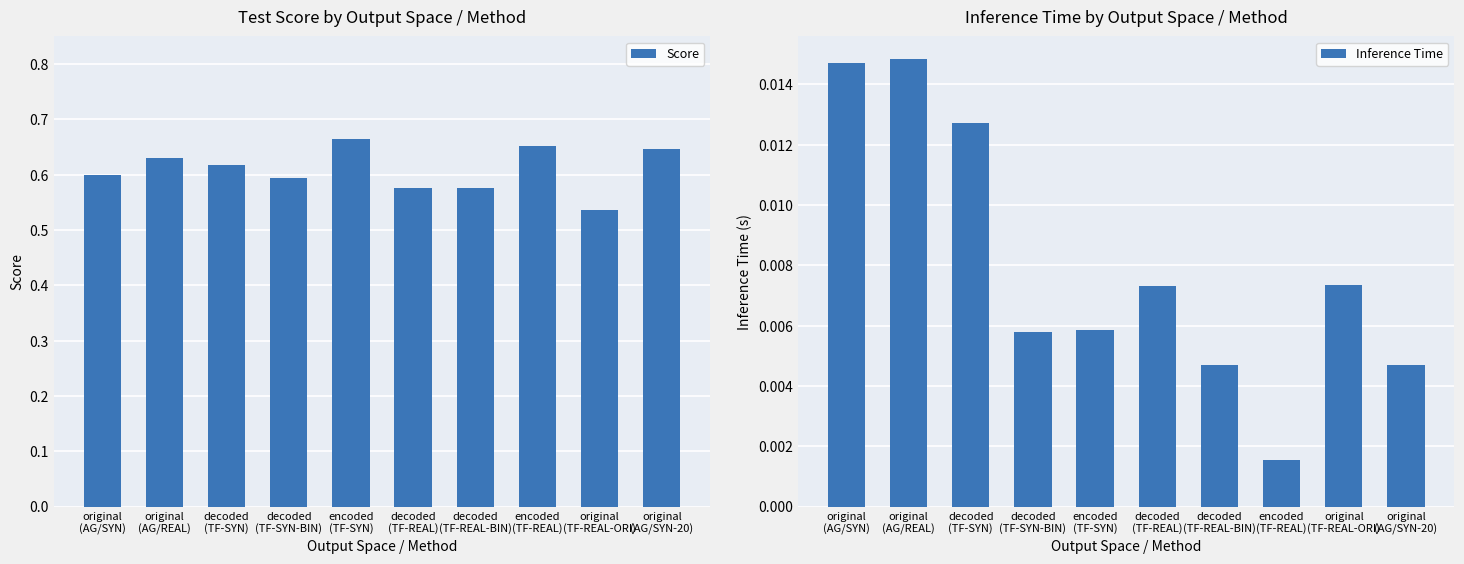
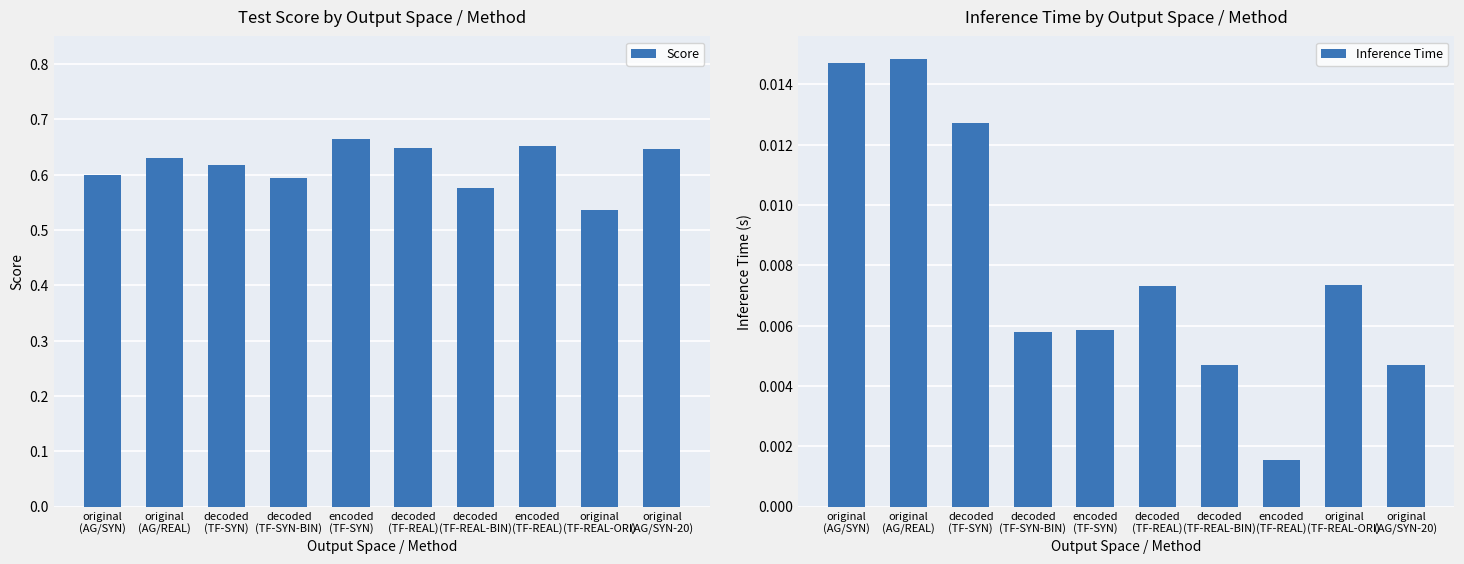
Test Score by Output Space / Method, decoded (TF-REAL): 0.58 -> 0.65
